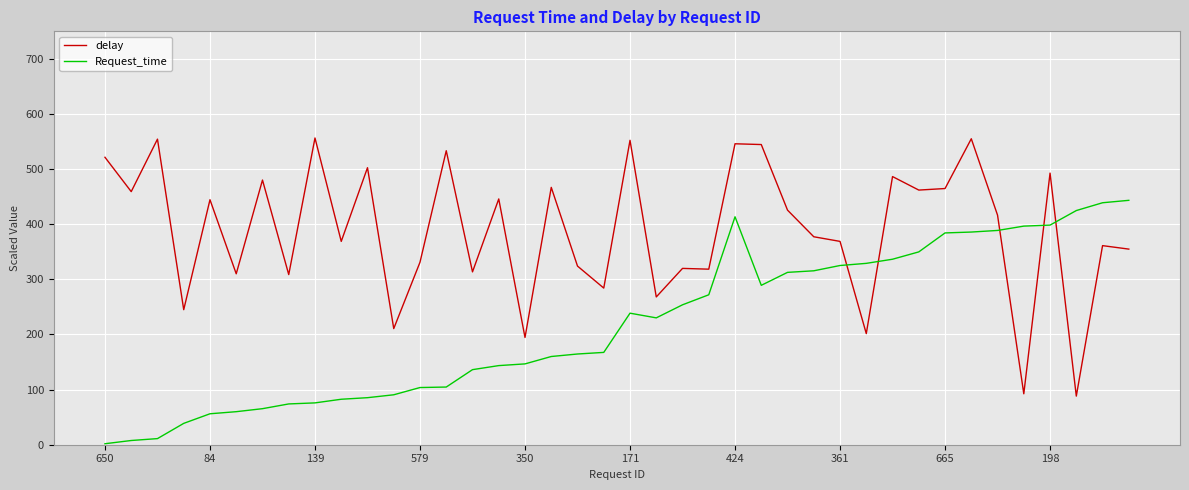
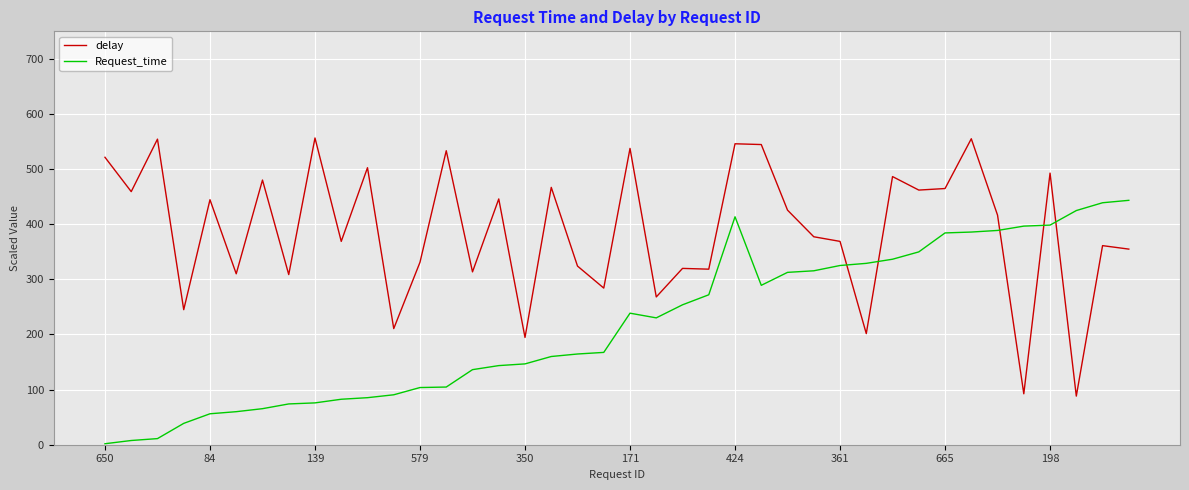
delay, 171: 550 -> 540
